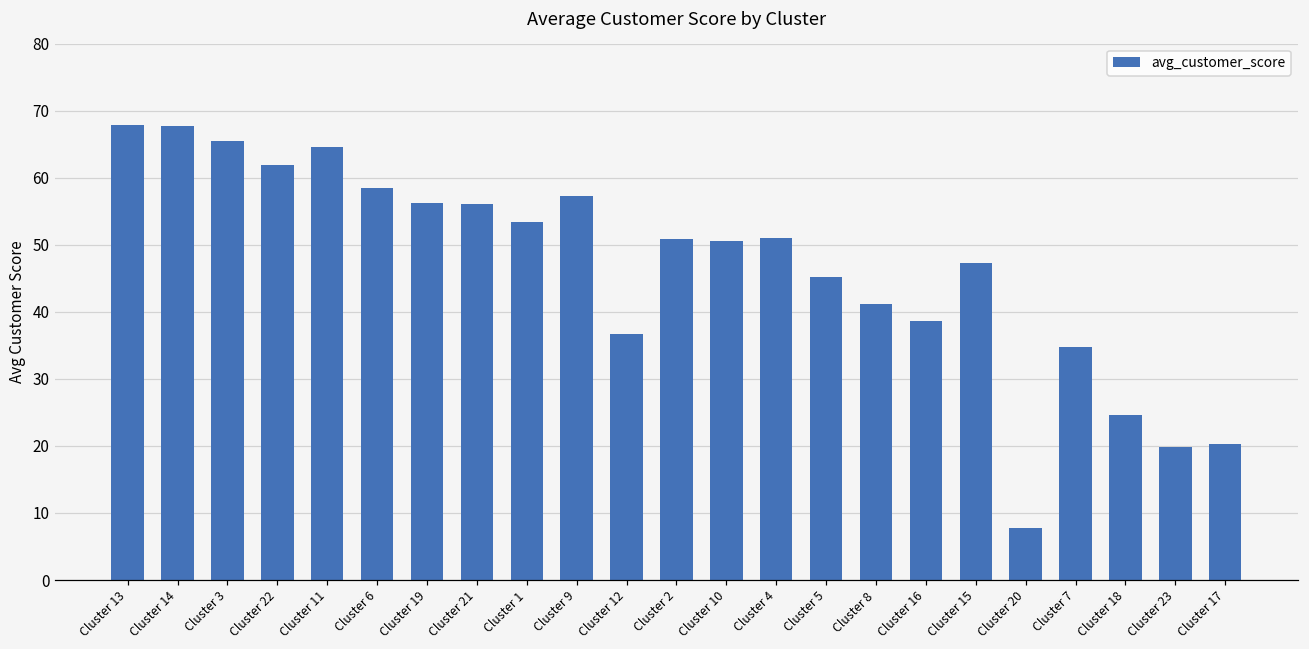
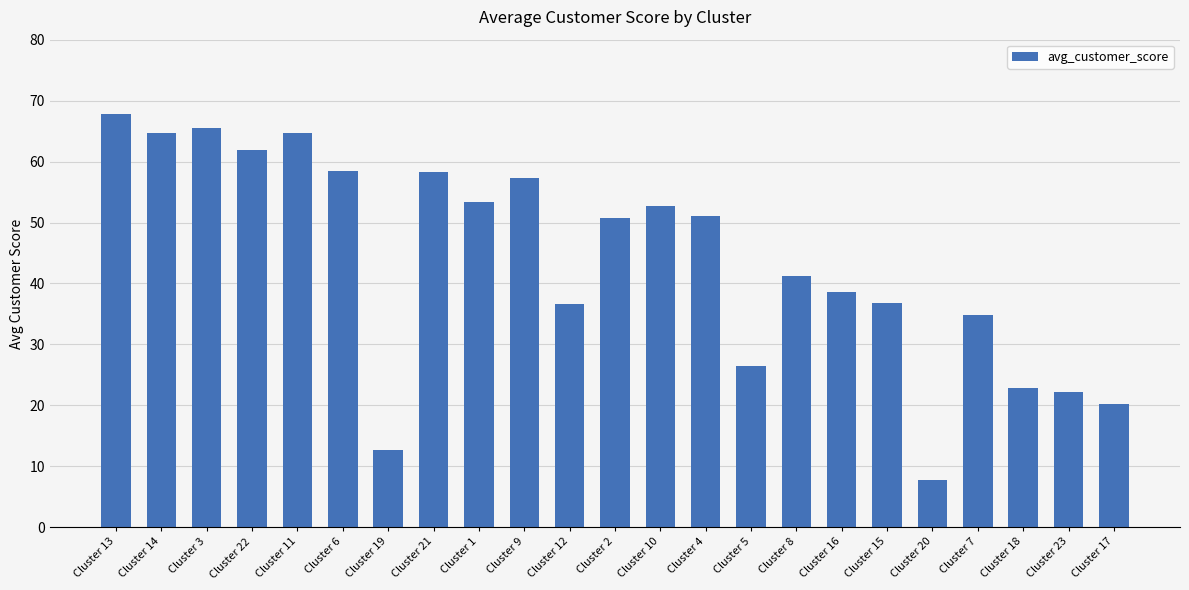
Cluster 14: 68 -> 65
Cluster 19: 56 -> 13
Cluster 21: 56 -> 58
Cluster 10: 51 -> 53
Cluster 5: 45 -> 27
Cluster 15: 47 -> 37
Cluster 18: 25 -> 23
Cluster 23: 20 -> 22
